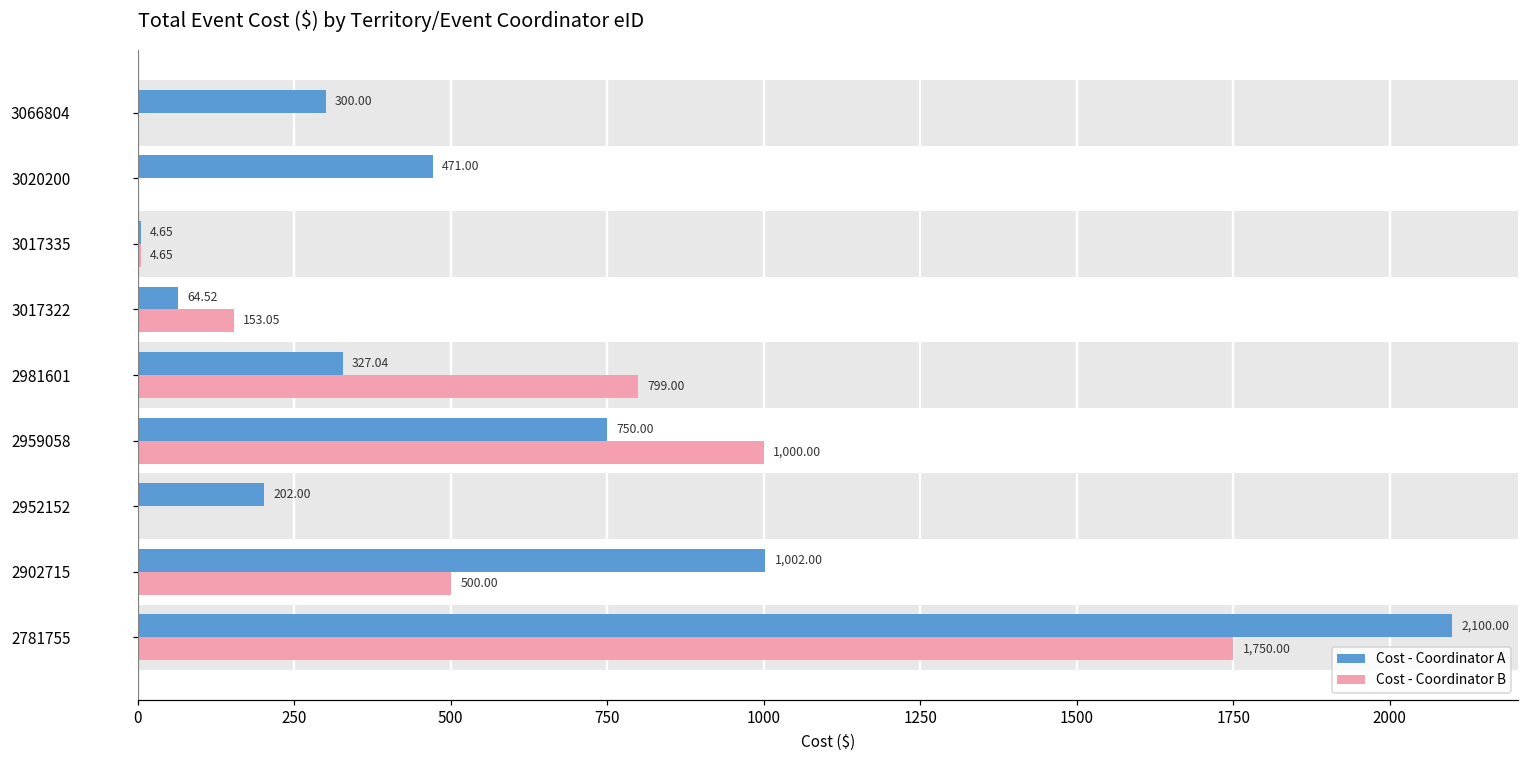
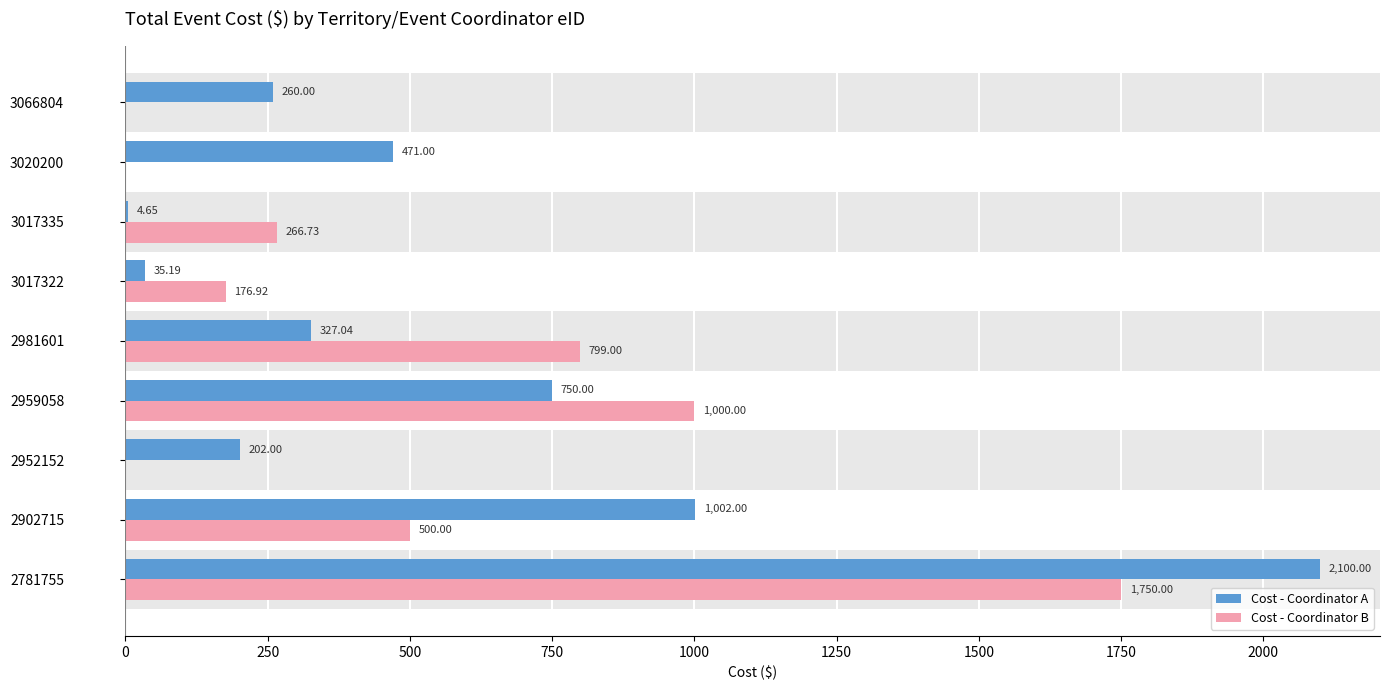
Cost - Coordinator A, 3066804: 300.00 -> 260.00
Cost - Coordinator B, 3017335: 4.65 -> 266.73
Cost - Coordinator A, 3017322: 64.52 -> 35.19
Cost - Coordinator B, 3017322: 153.05 -> 176.92
